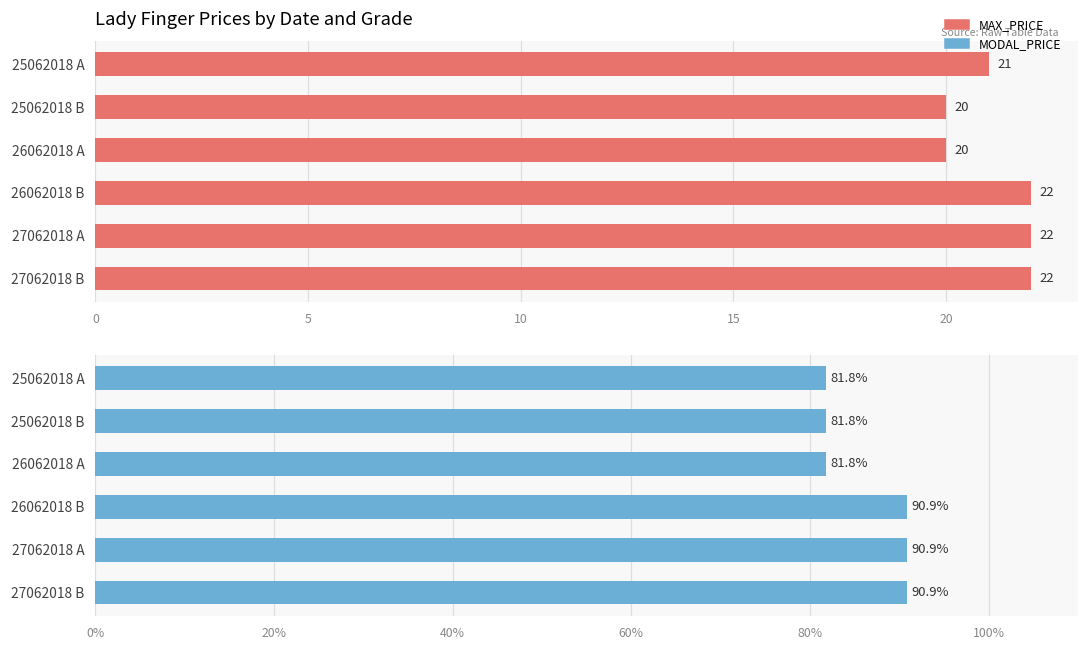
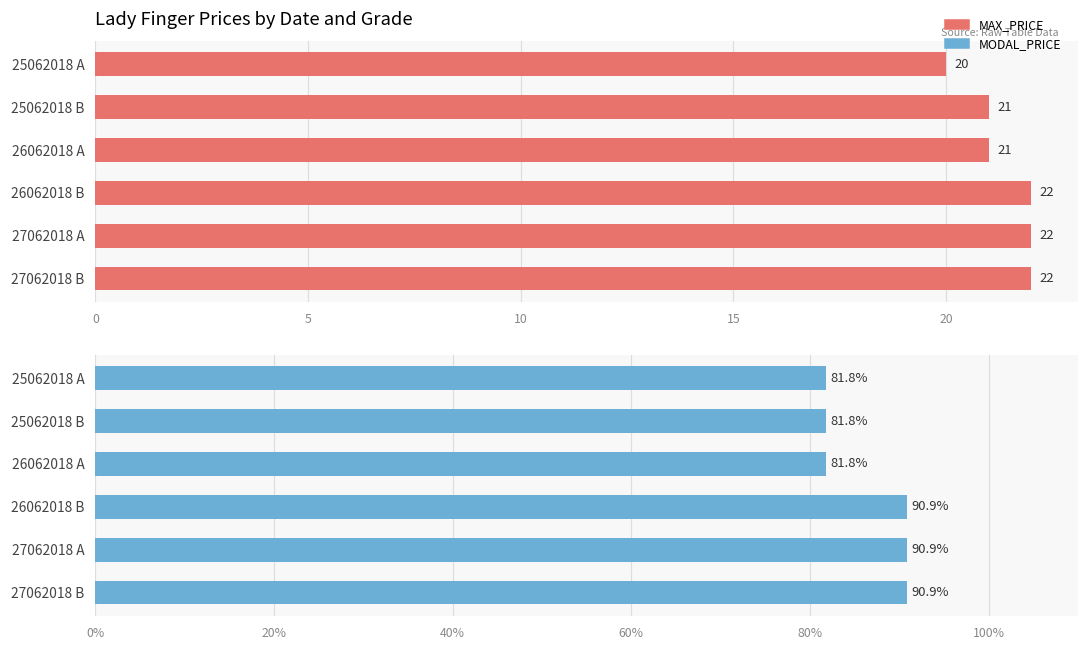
Lady Finger Prices by Date and Grade, 25062018 A: 21 -> 20
Lady Finger Prices by Date and Grade, 25062018 B: 20 -> 21
Lady Finger Prices by Date and Grade, 26062018 A: 20 -> 21
